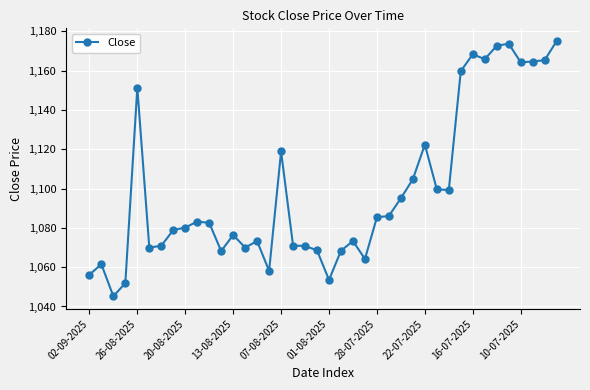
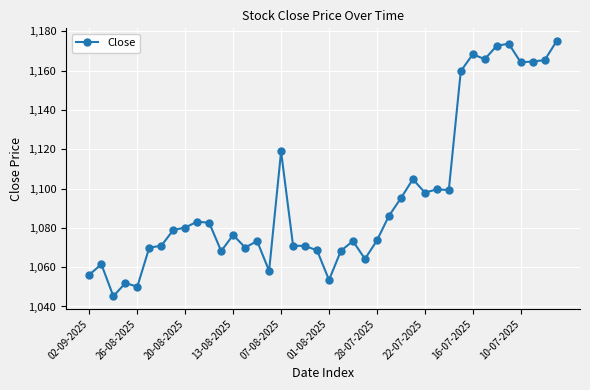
26-08-2025: 1,151 -> 1,050
28-07-2025: 1,085 -> 1,074
22-07-2025: 1,122 -> 1,098
